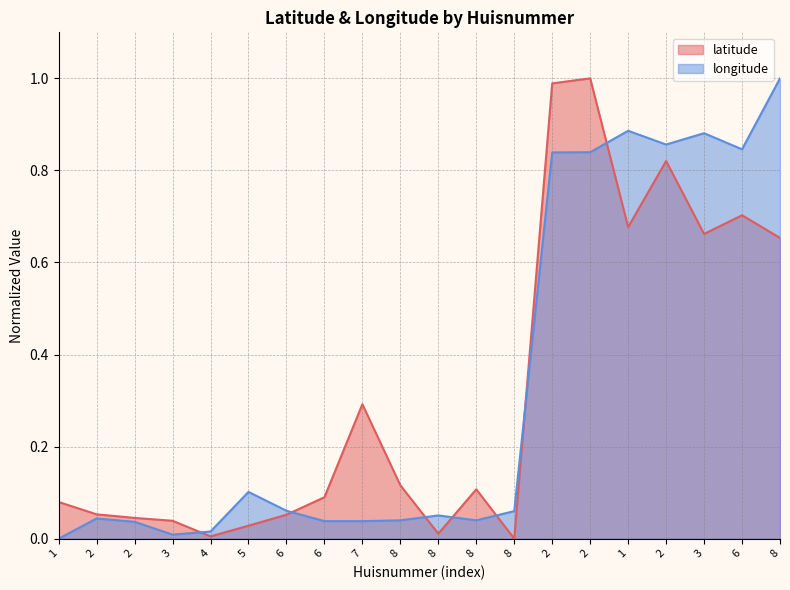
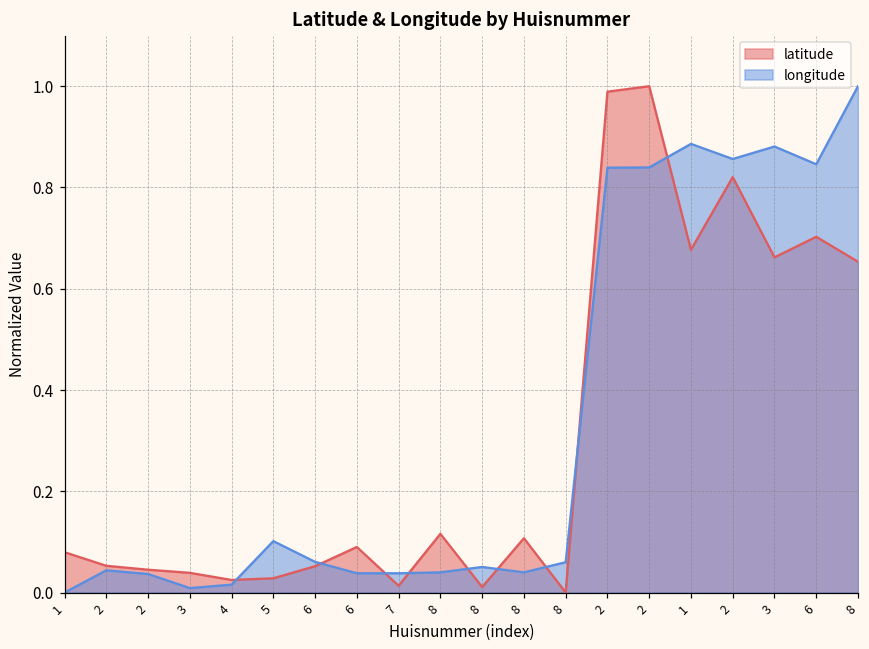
latitude, 4: 0.00 -> 0.02
latitude, 7: 0.29 -> 0.01
